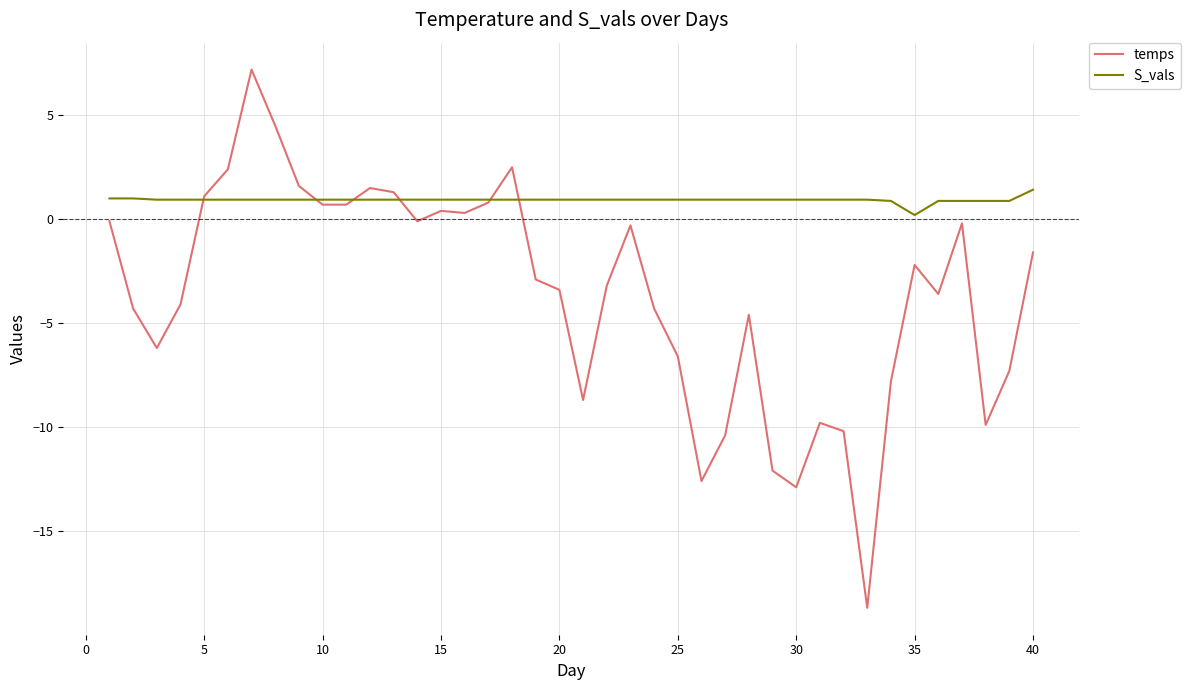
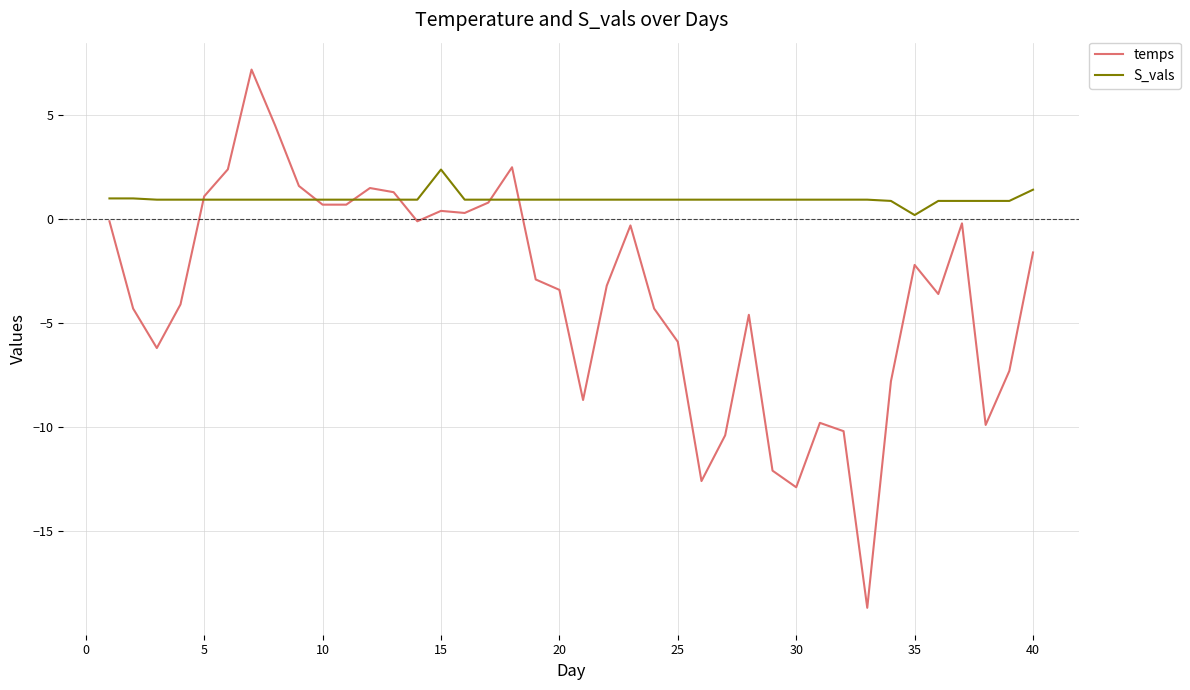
S_vals, 15: 0.9 -> 2.4
temps, 25: -6.6 -> -5.9
